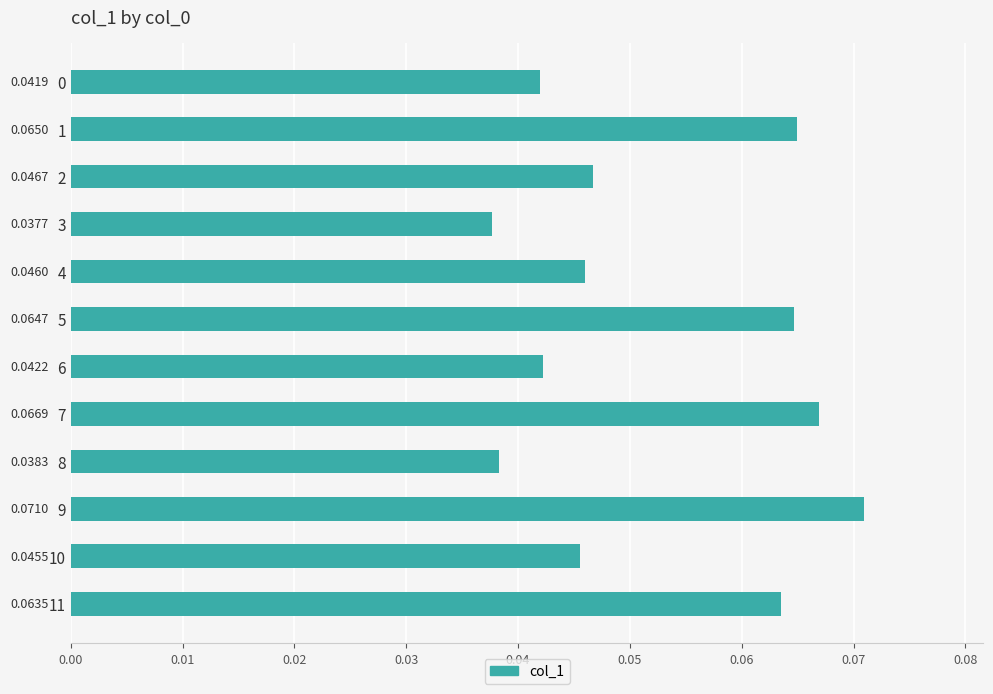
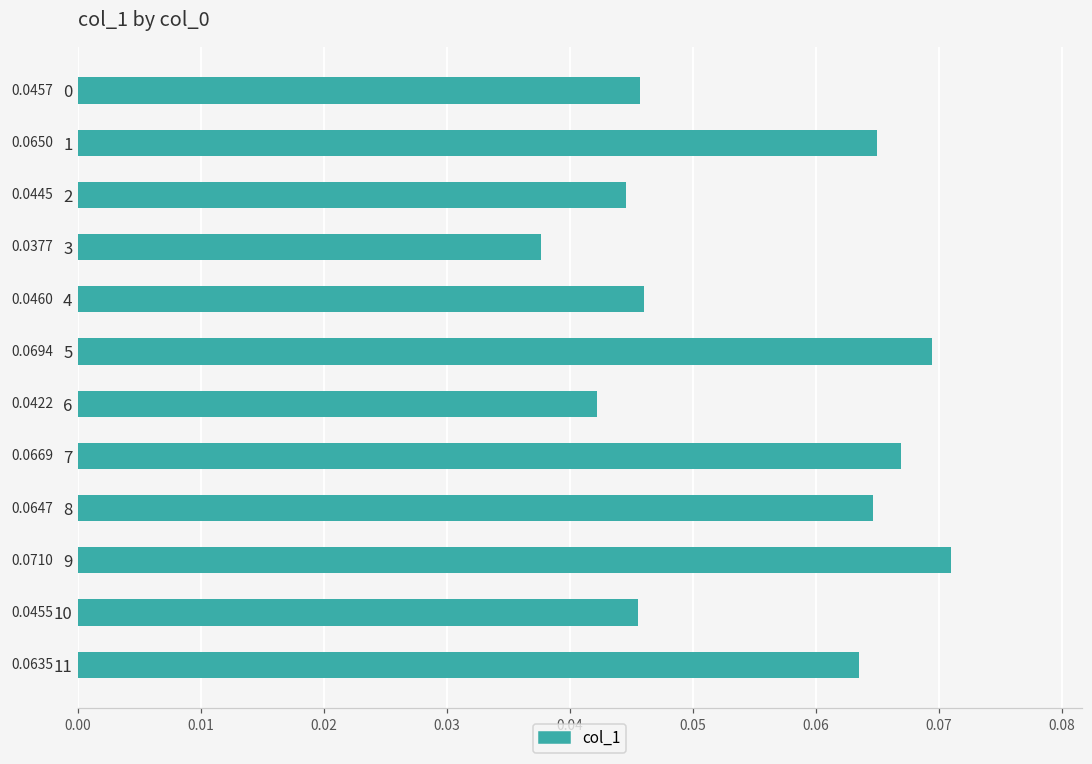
0: 0.0419 -> 0.0457
2: 0.0467 -> 0.0445
5: 0.0647 -> 0.0694
8: 0.0383 -> 0.0647
